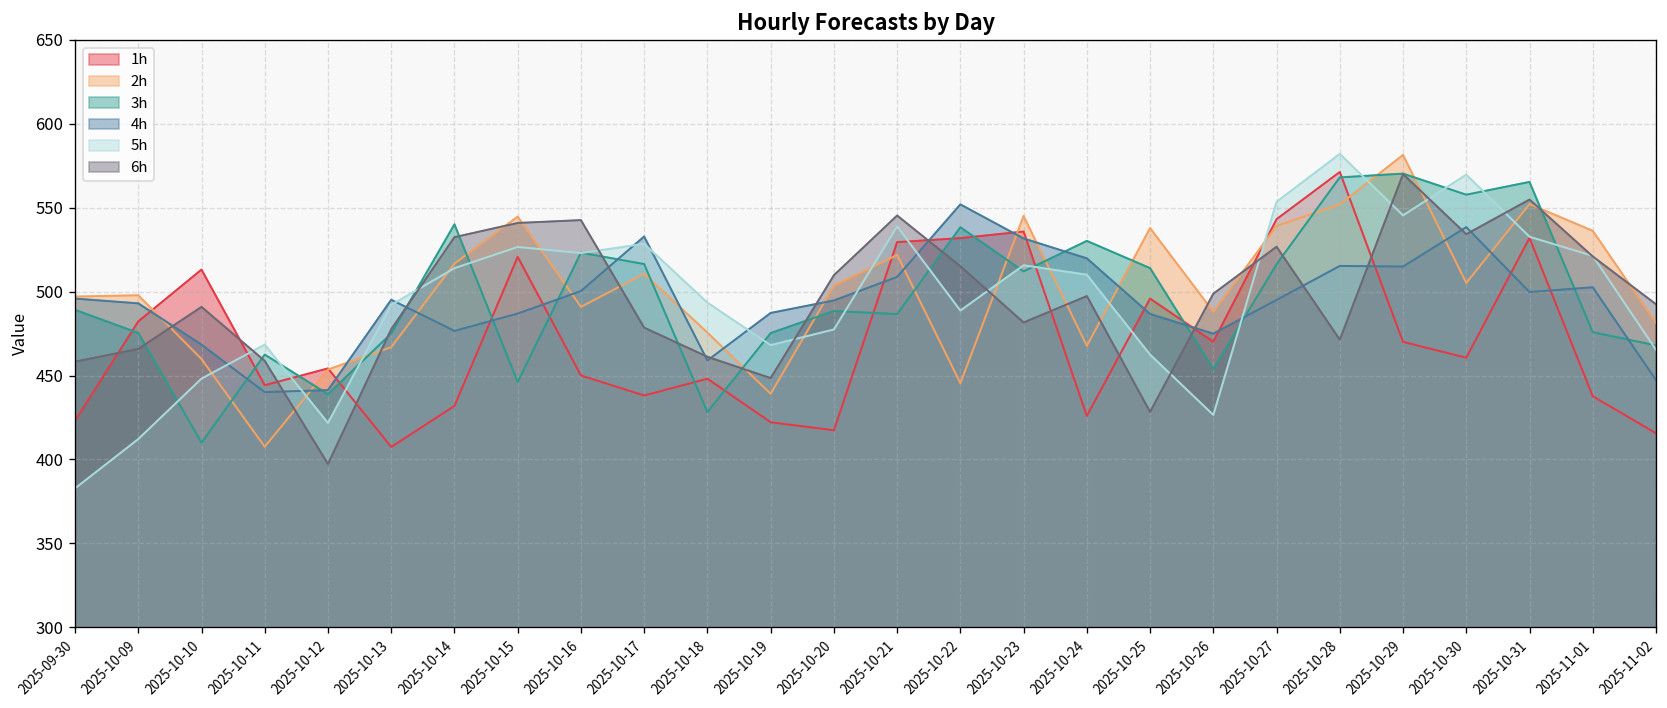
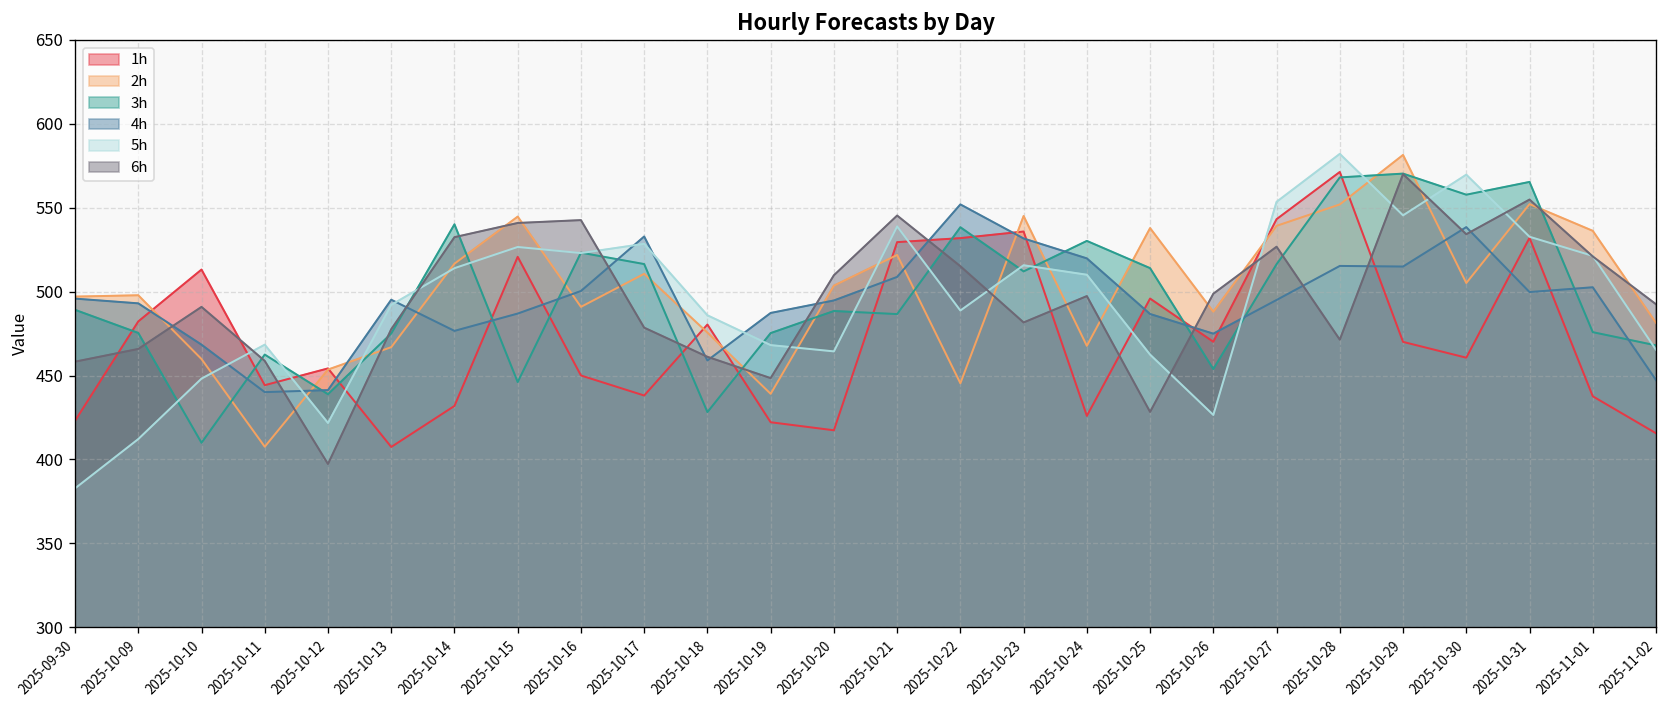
1h, 2025-10-18: 448 -> 480
5h, 2025-10-18: 493 -> 486
5h, 2025-10-20: 477 -> 464
